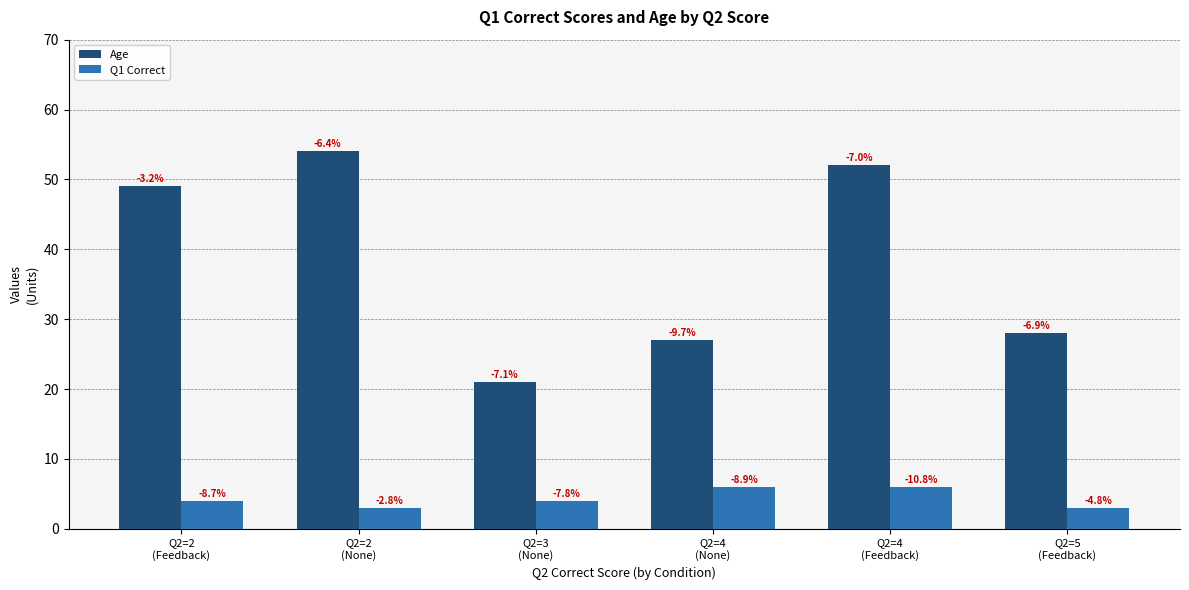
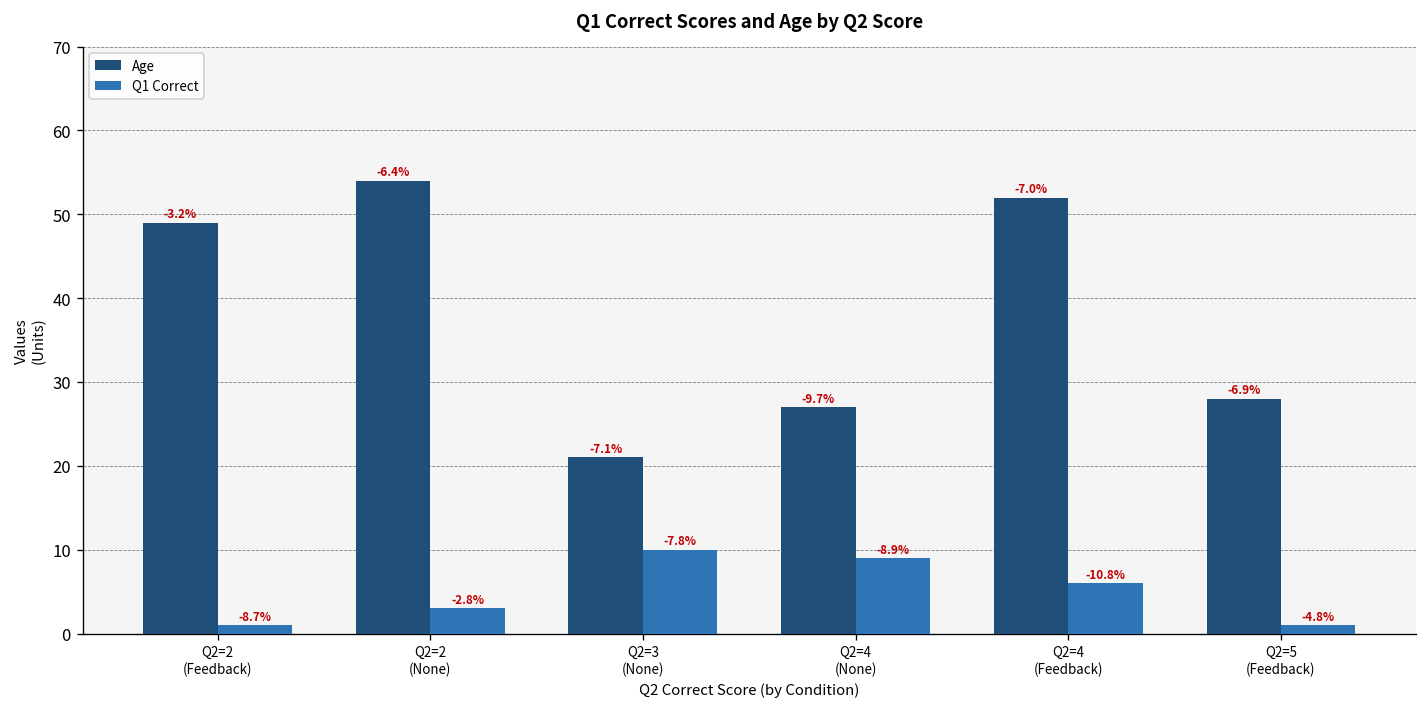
Q1 Correct, Q2=2 (Feedback): 4 -> 1
Q1 Correct, Q2=3 (None): 4 -> 10
Q1 Correct, Q2=4 (None): 6 -> 9
Q1 Correct, Q2=5 (Feedback): 3 -> 1
